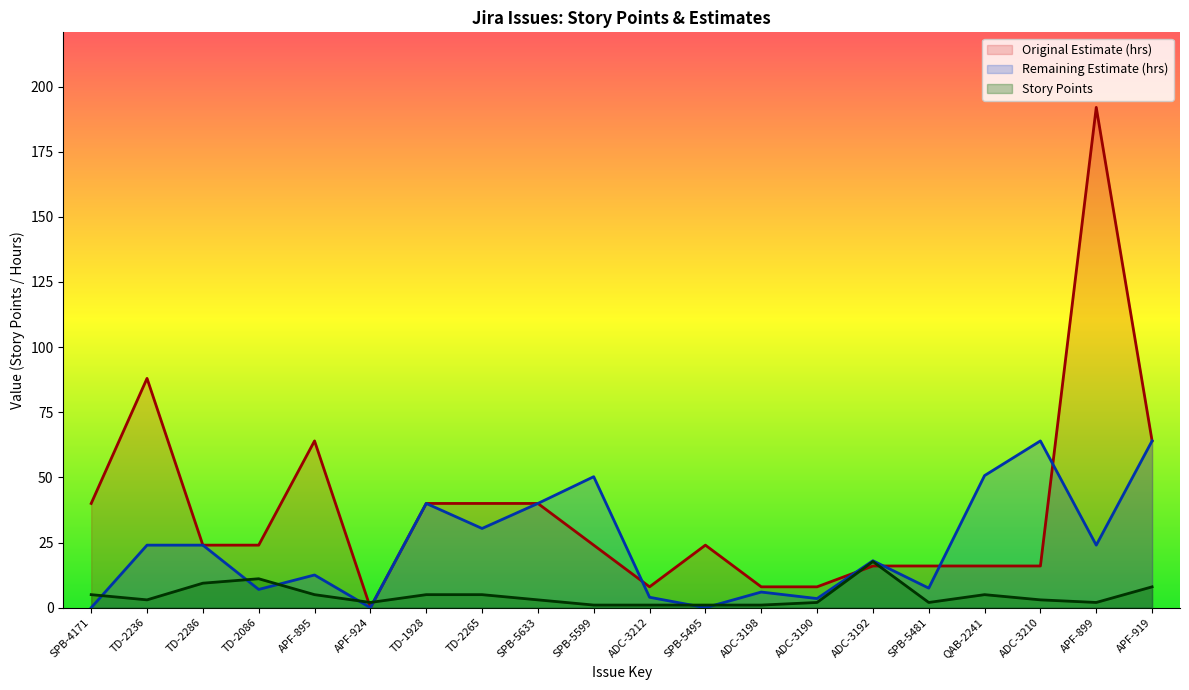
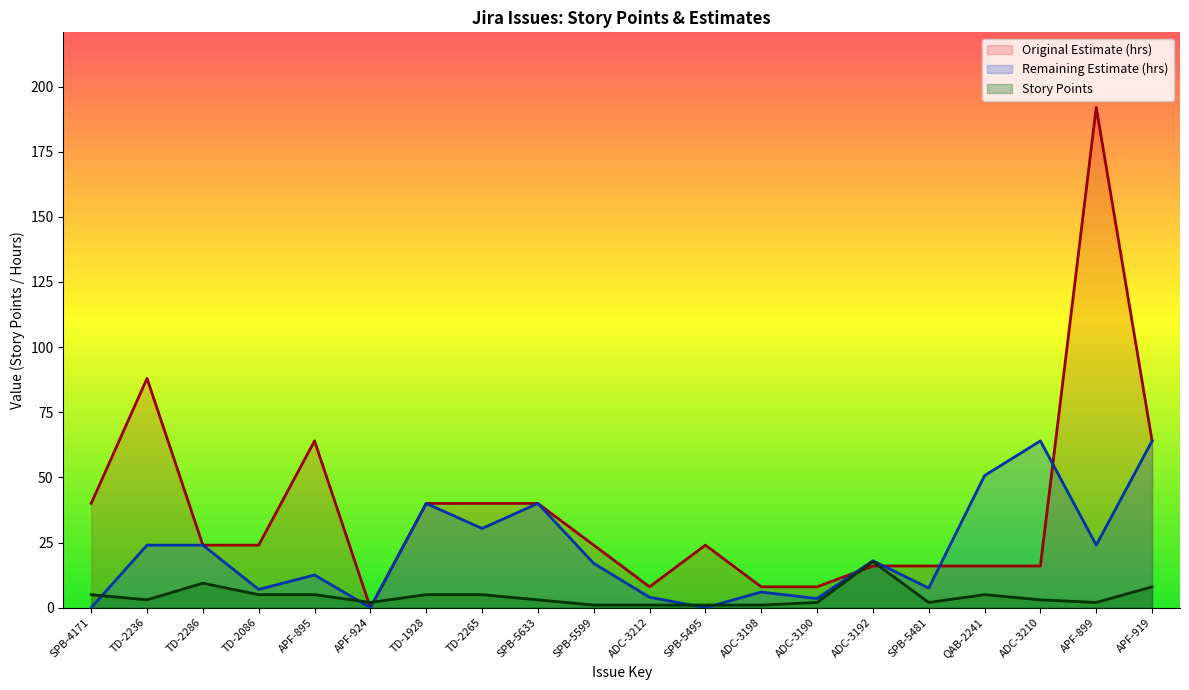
Story Points, TD-2086: 11 -> 5
Remaining Estimate (hrs), SPB-5599: 50 -> 17
